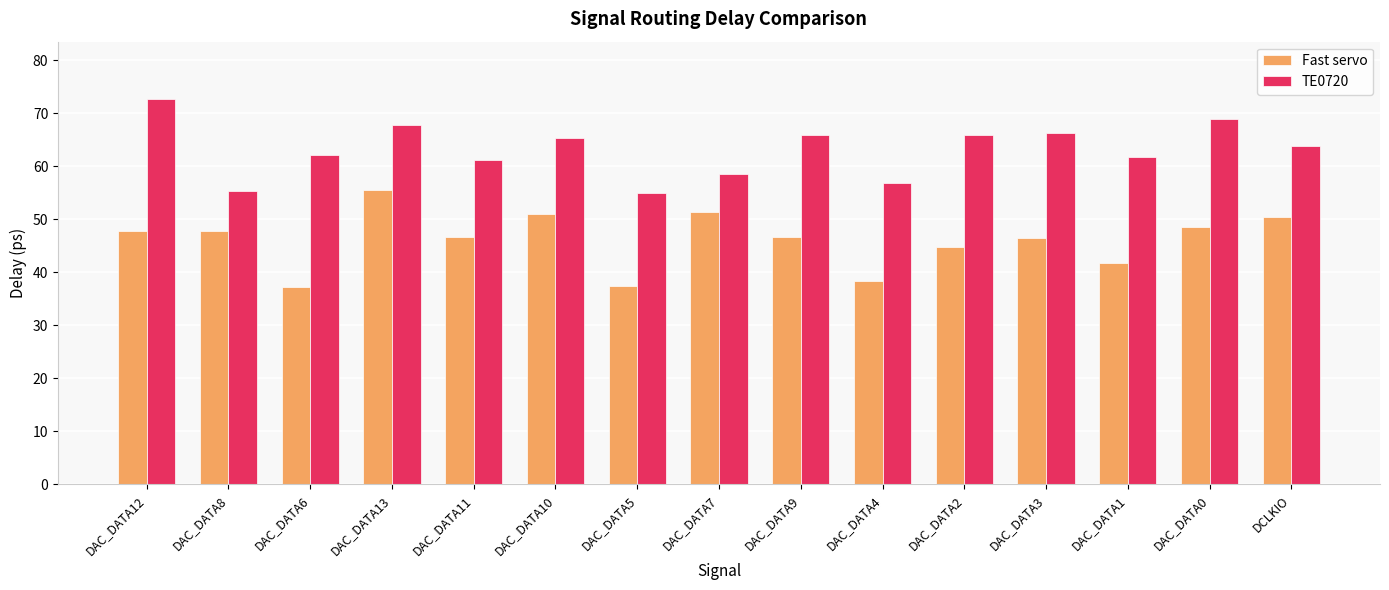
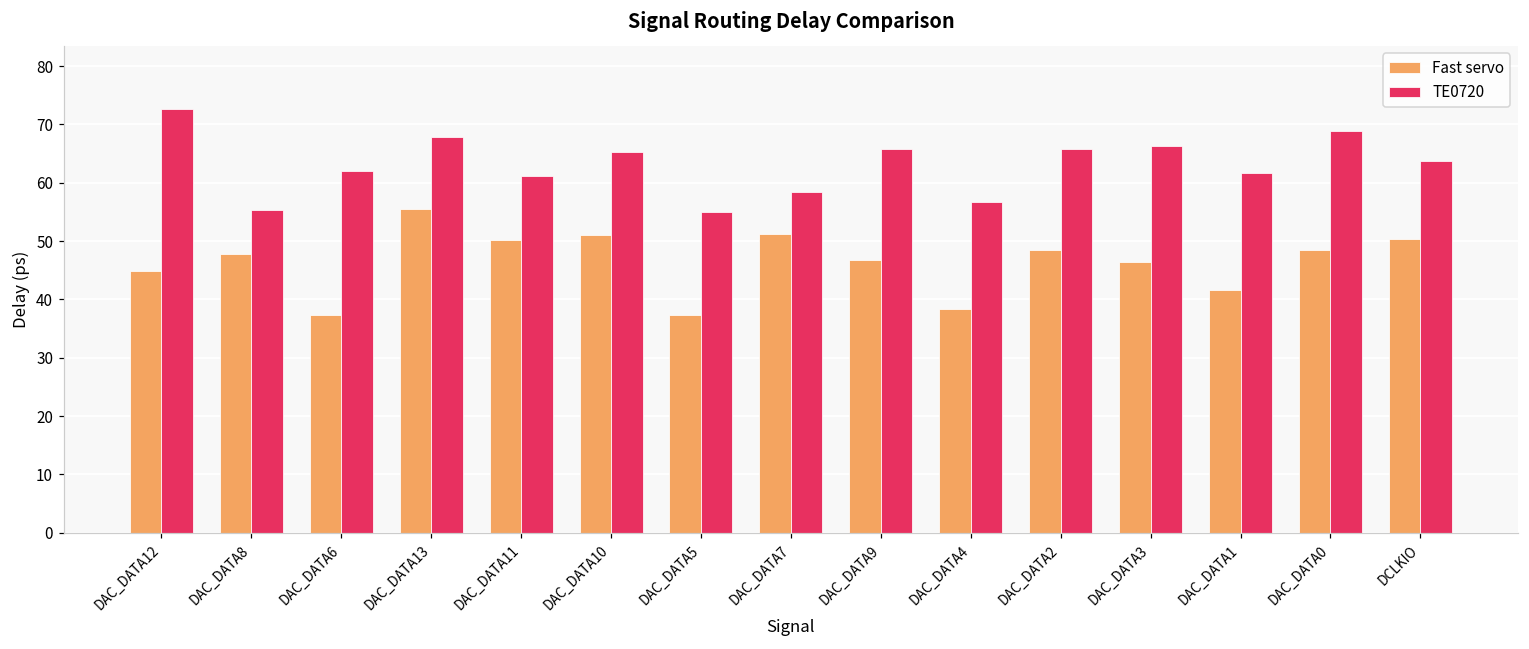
Fast servo, DAC_DATA12: 48 -> 45
Fast servo, DAC_DATA11: 47 -> 50
Fast servo, DAC_DATA2: 45 -> 49
